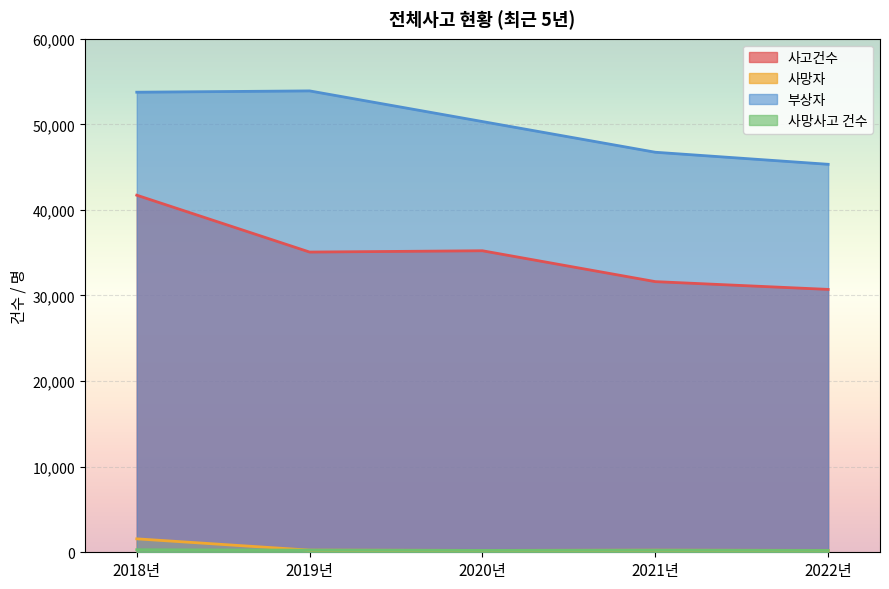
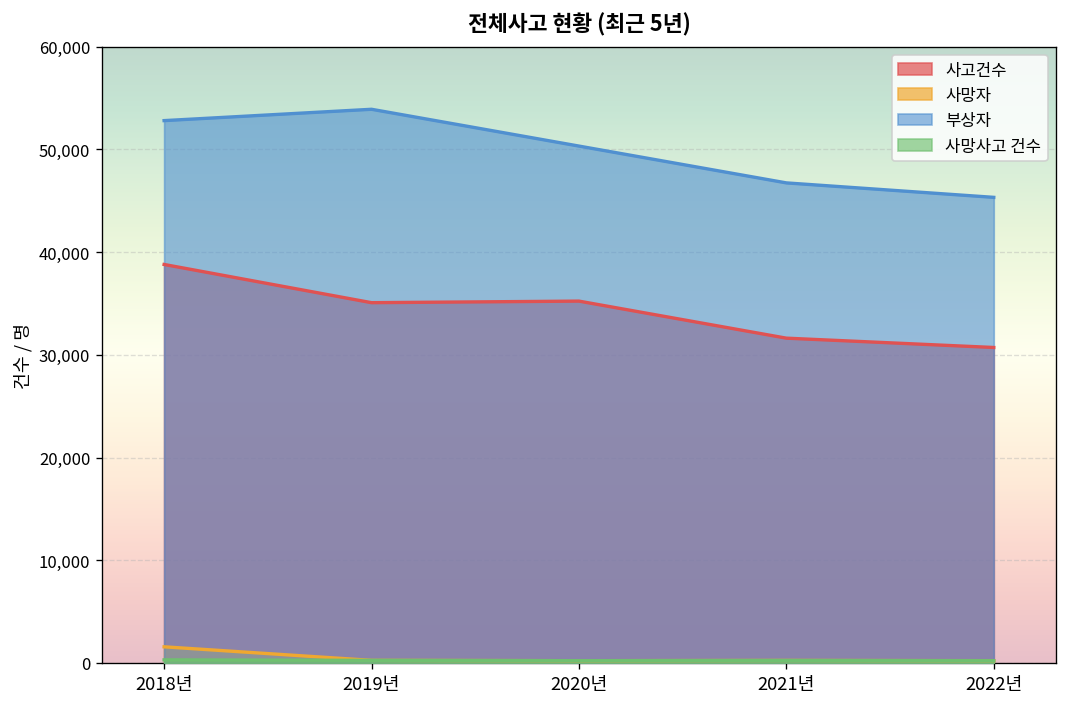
사고건수, 2018년: 42,000 -> 39,000
부상자, 2018년: 54,000 -> 53,000
